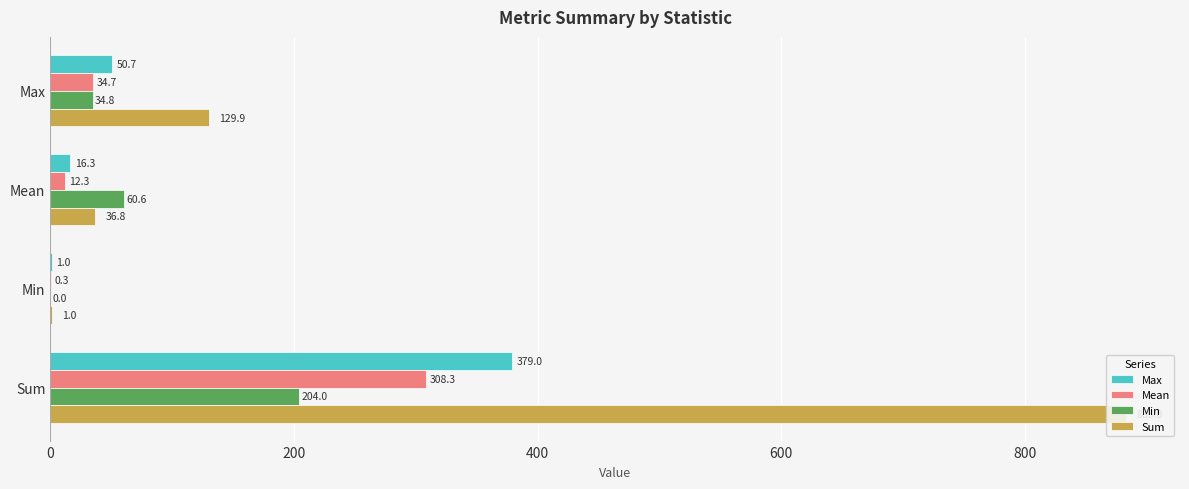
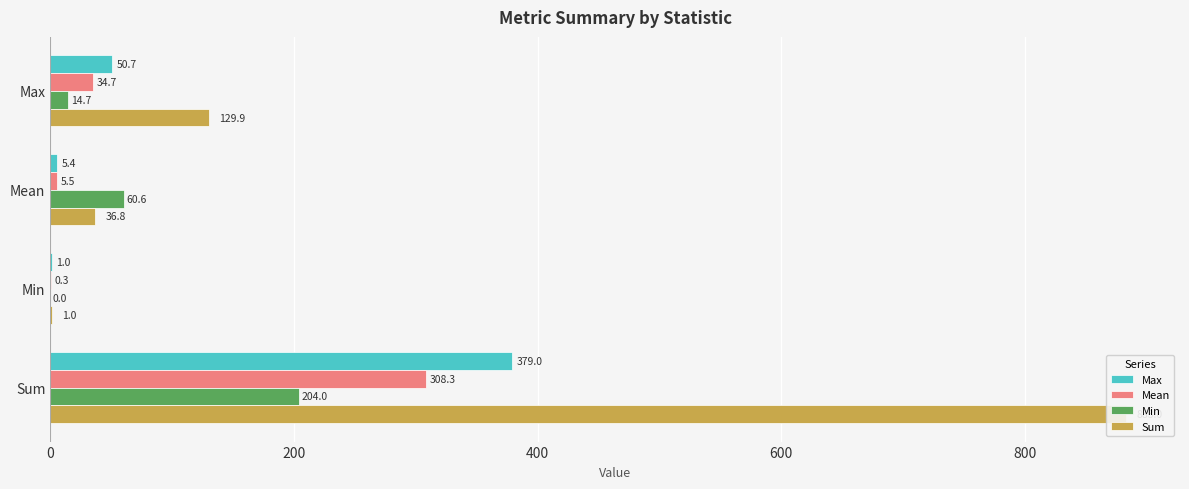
Min, Max: 34.8 -> 14.7
Max, Mean: 16.3 -> 5.4
Mean, Mean: 12.3 -> 5.5
